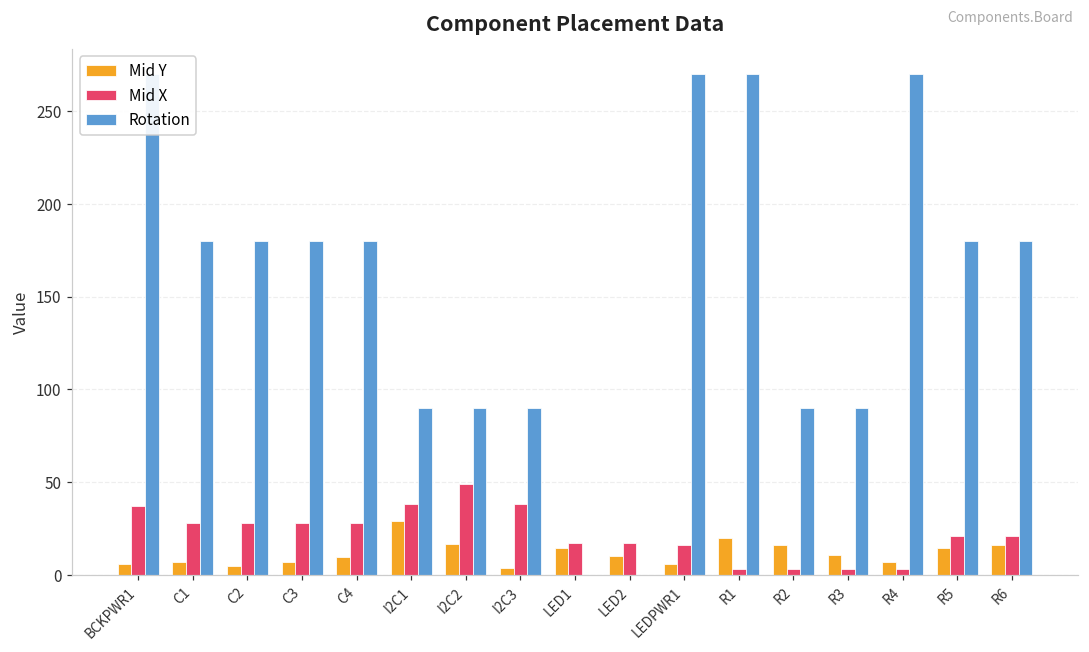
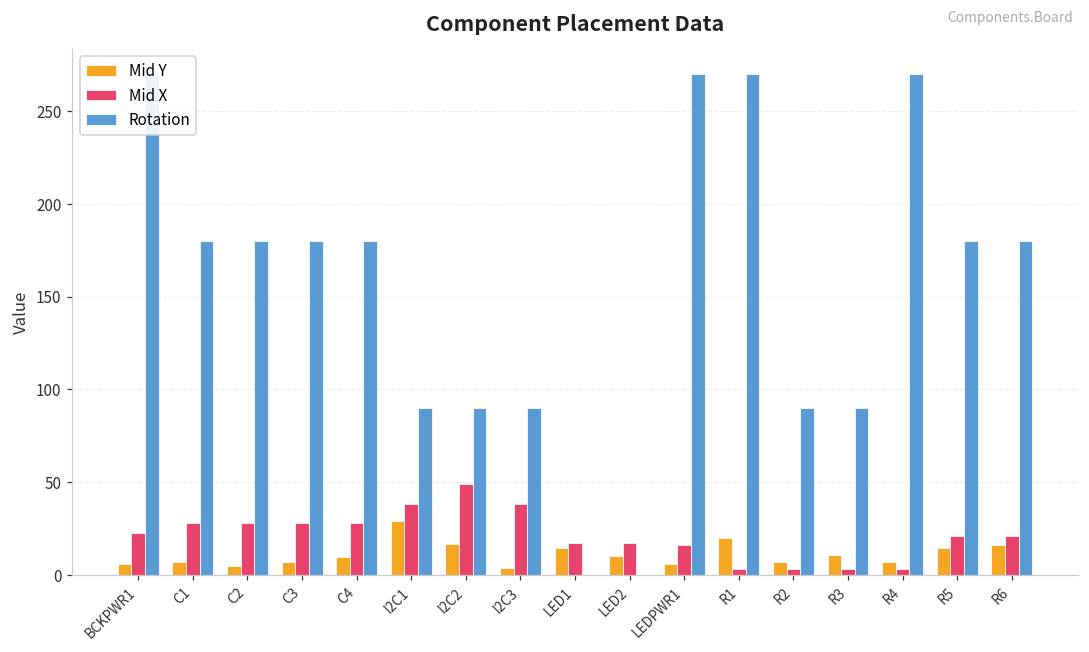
Mid X, BCKPWR1: 37 -> 23
Mid Y, R2: 16 -> 7
